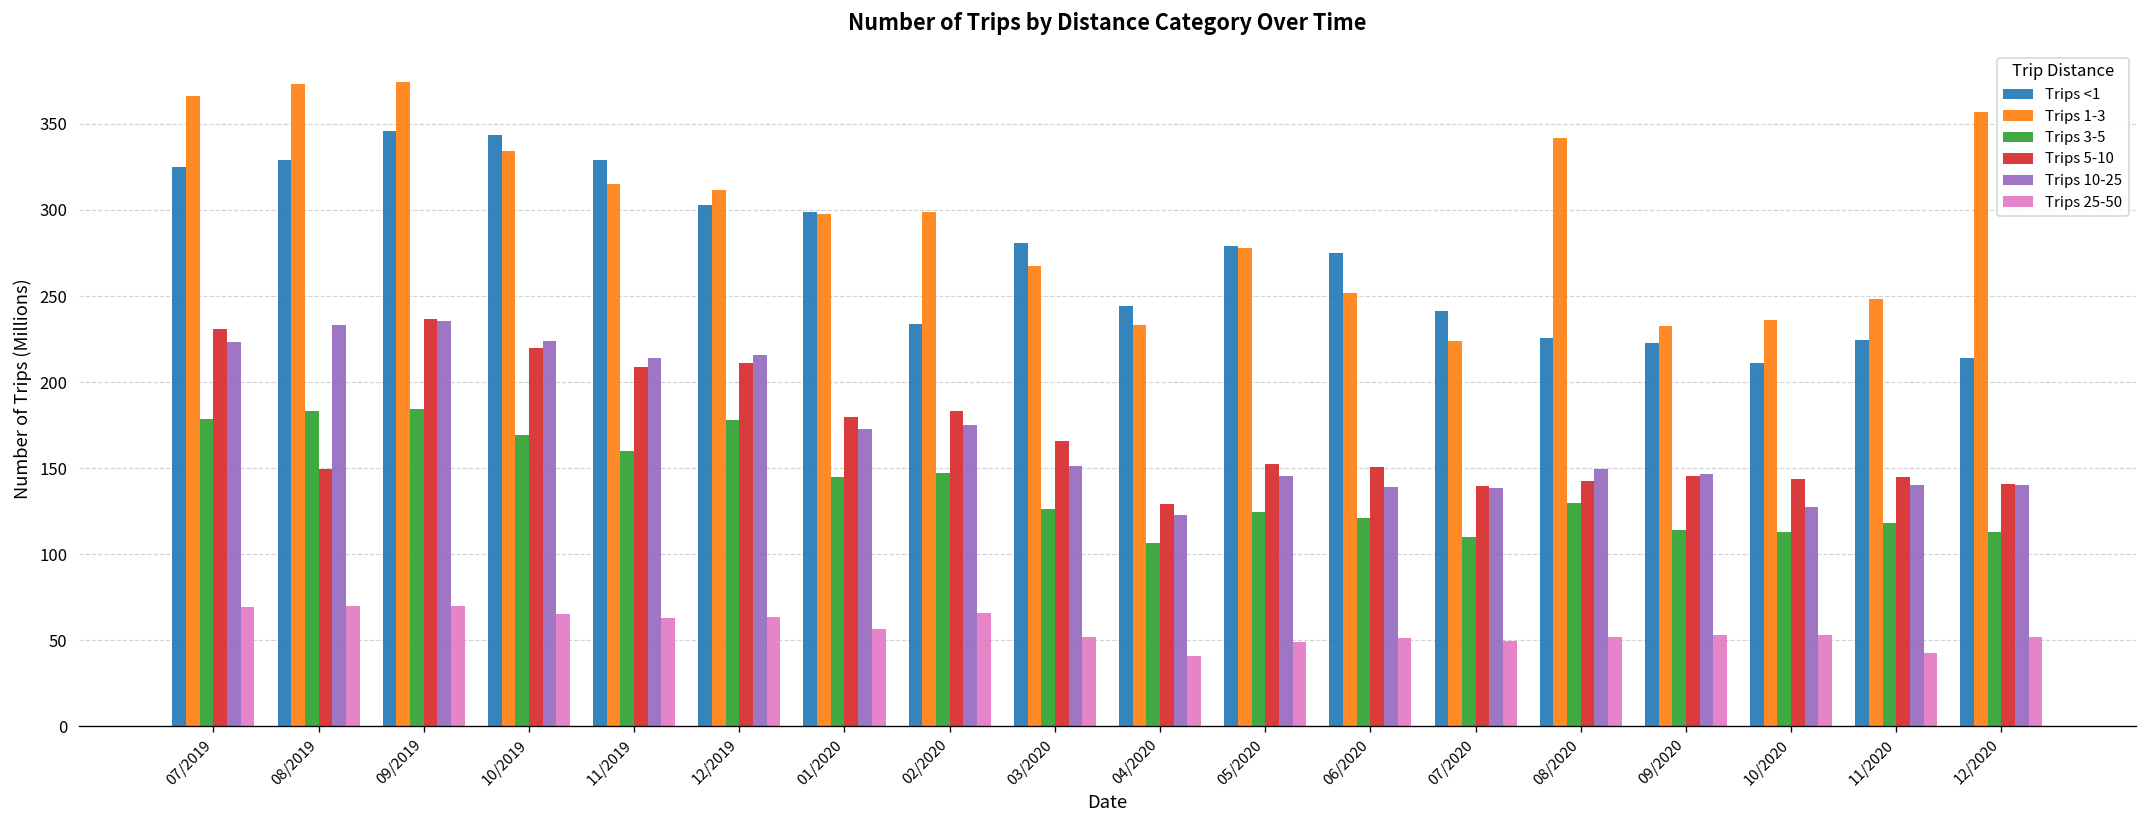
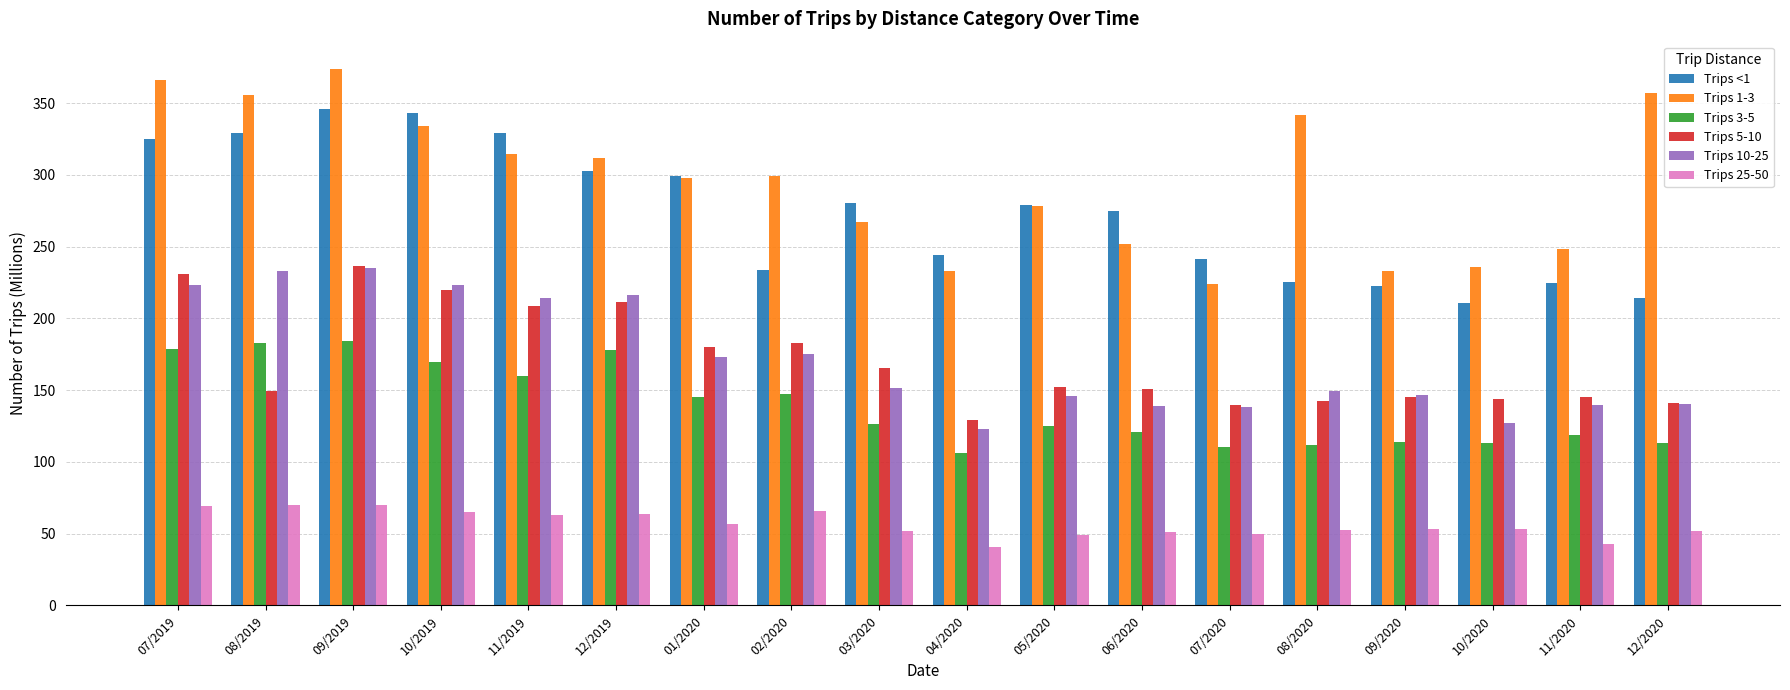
Trips 1-3, 08/2019: 373 -> 355
Trips 3-5, 08/2020: 130 -> 112
